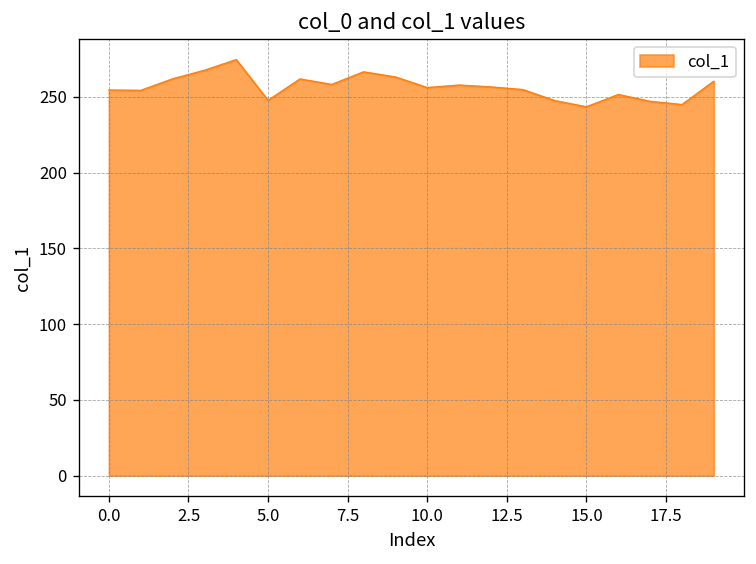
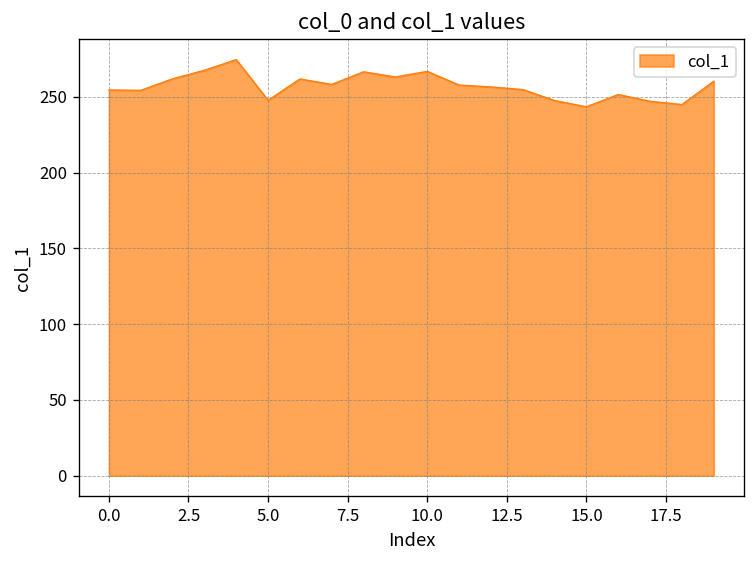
10.0: 256 -> 267
